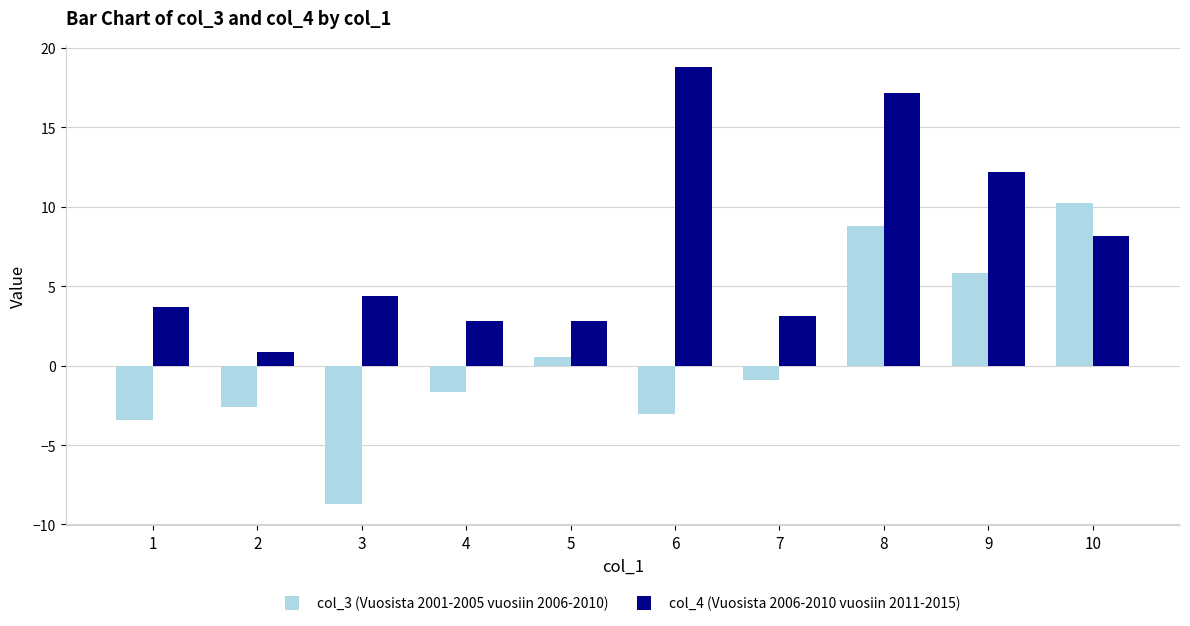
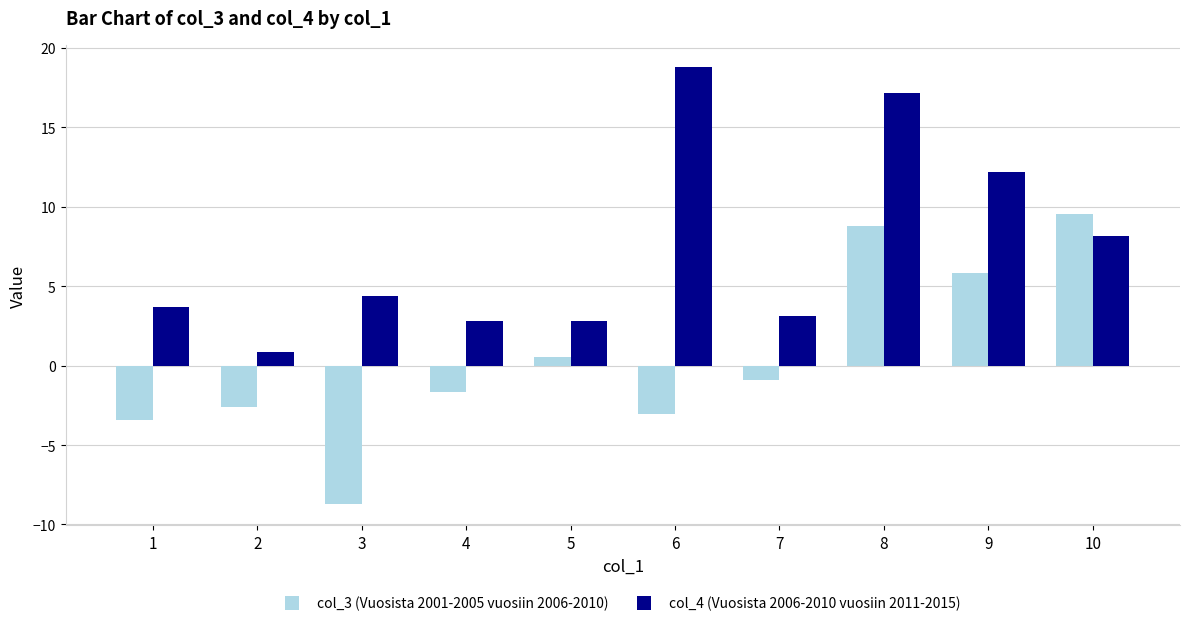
col_3 (Vuosista 2001-2005 vuosiin 2006-2010), 10: 10.2 -> 9.5
